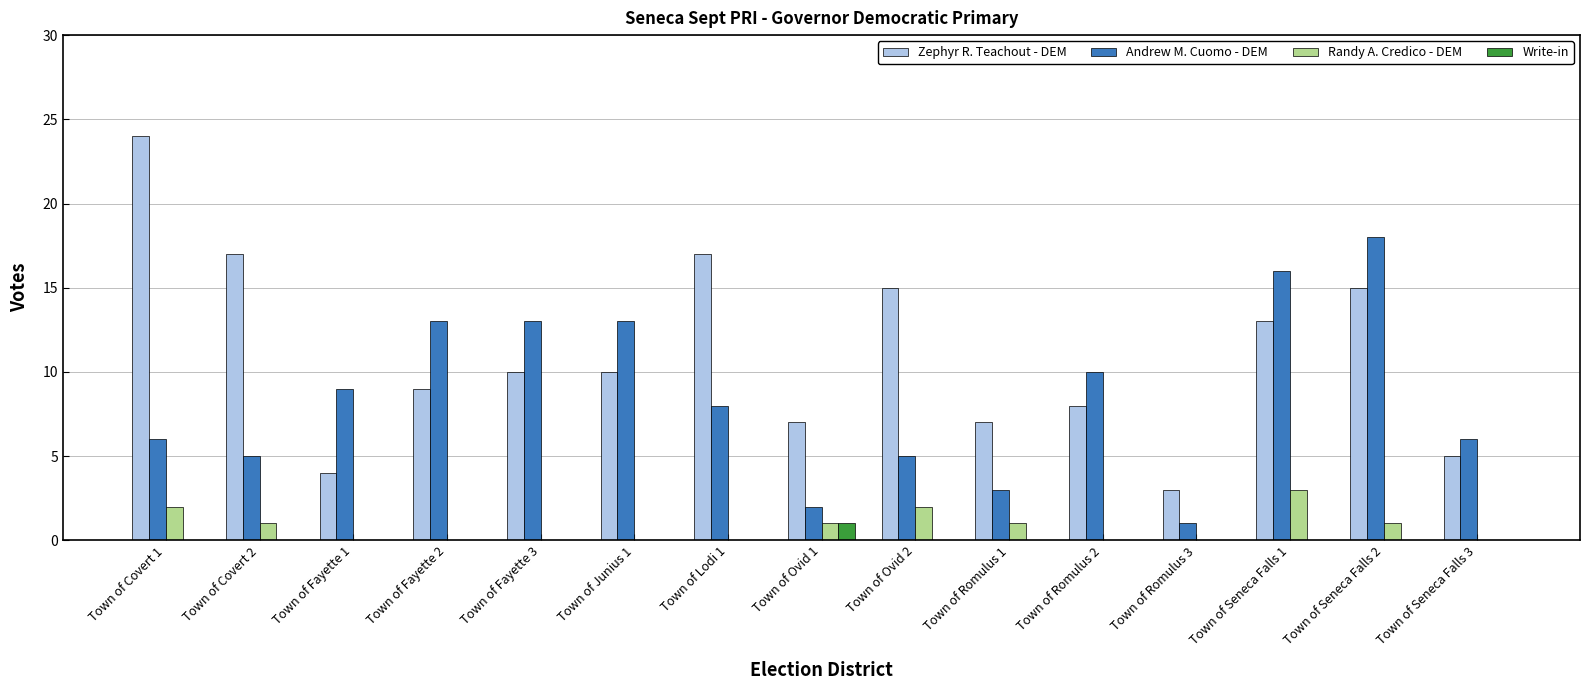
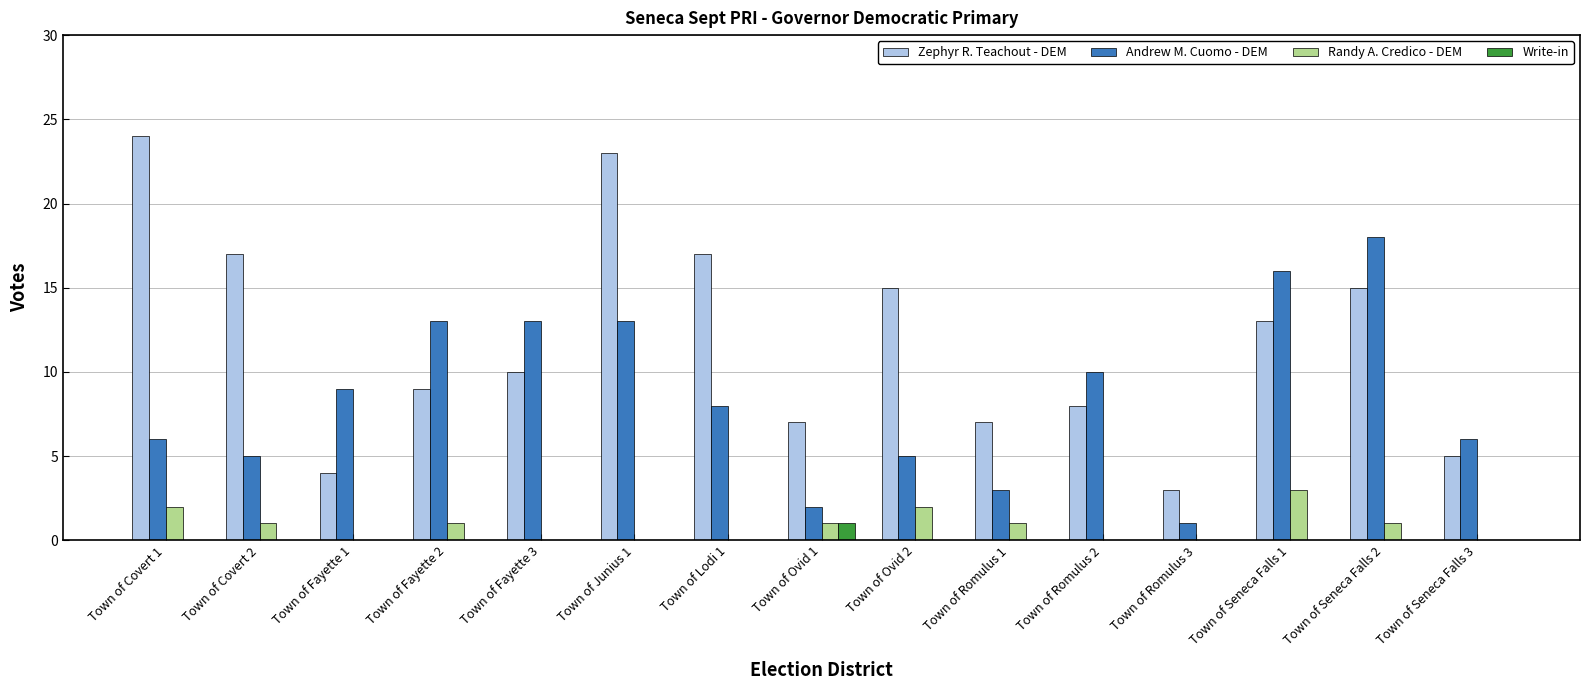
Randy A. Credico - DEM, Town of Fayette 2: 0 -> 1
Zephyr R. Teachout - DEM, Town of Junius 1: 10 -> 23
